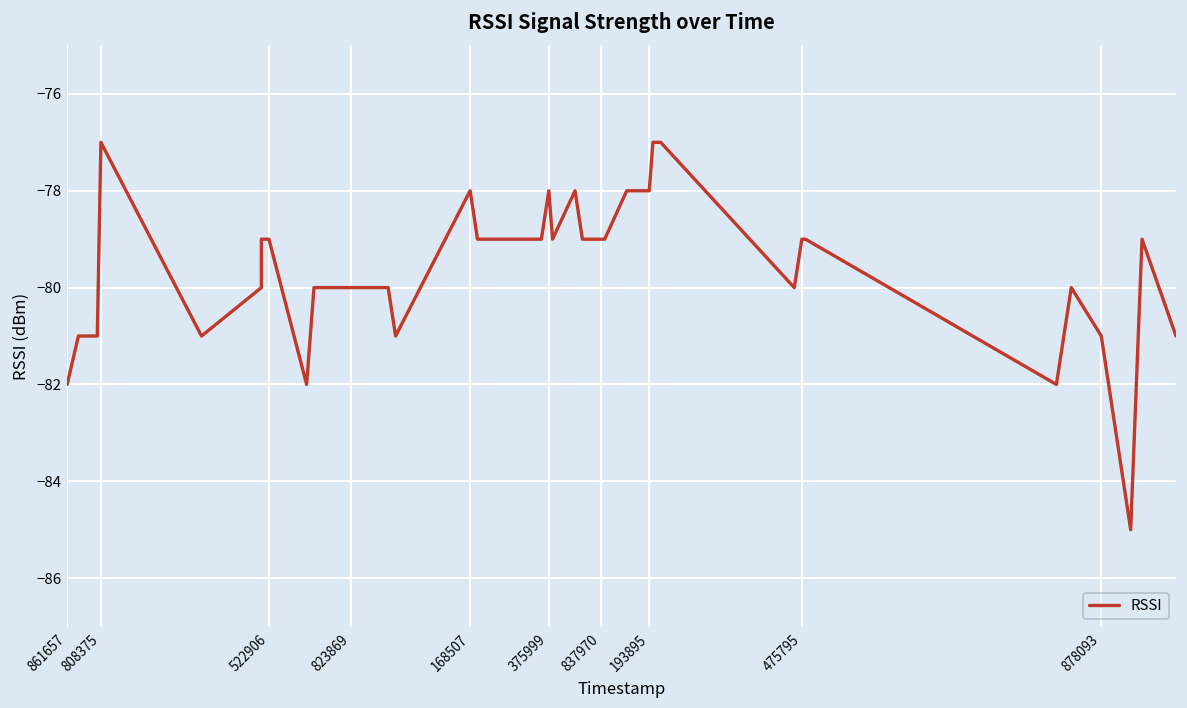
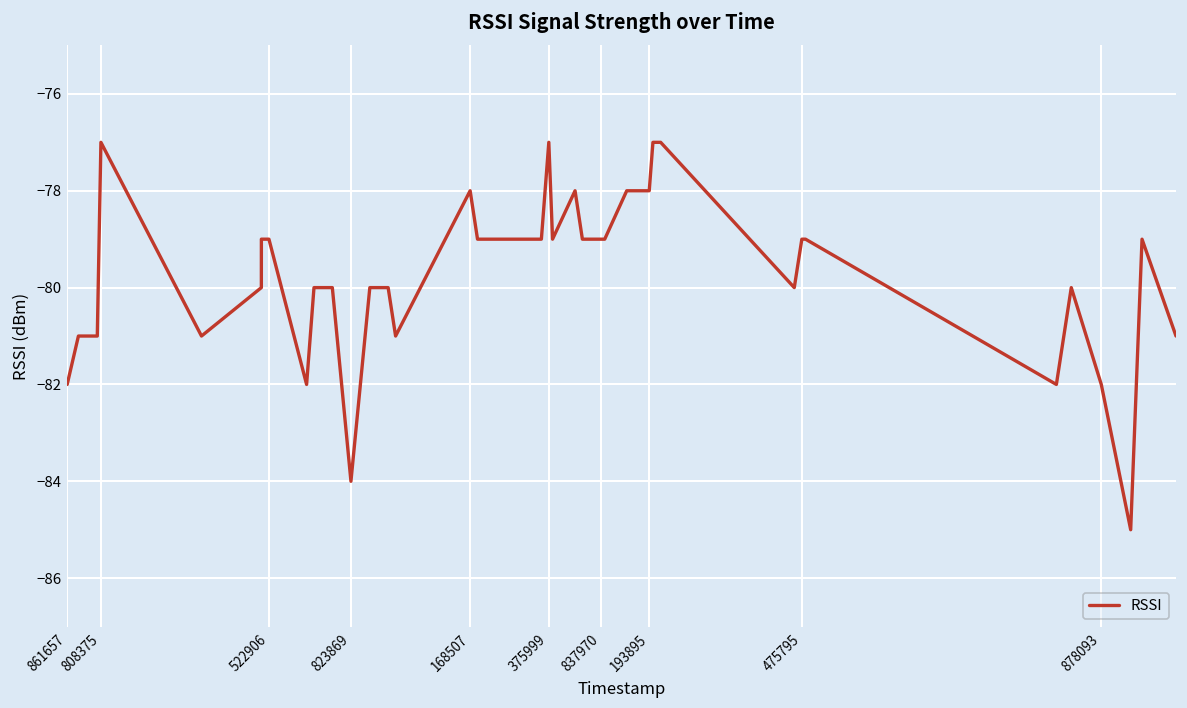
823869: -80 -> -84
375999: -78 -> -77
878093: -81 -> -82
